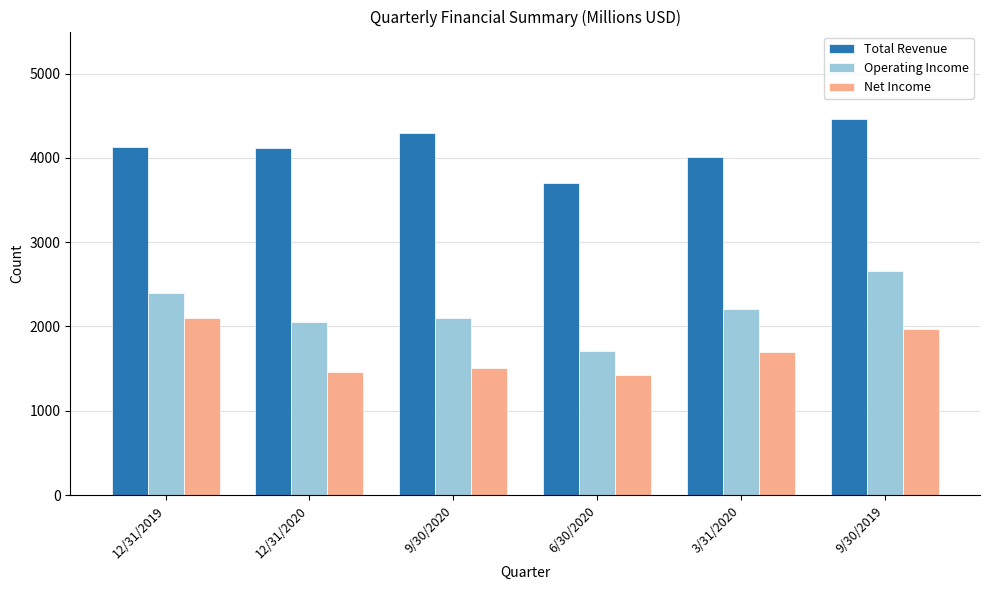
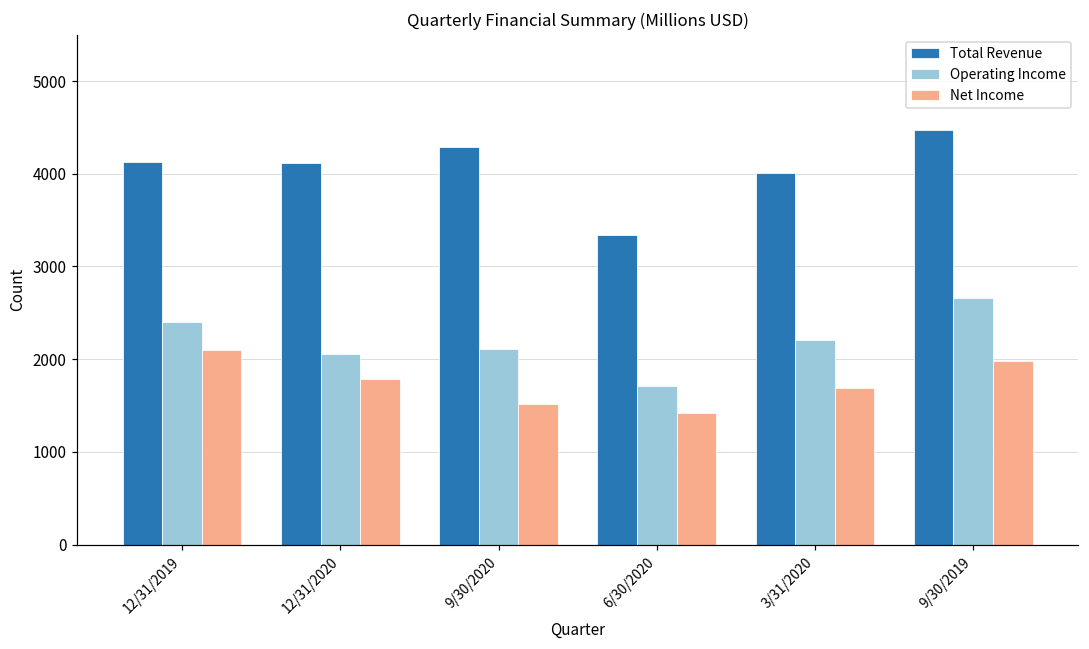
Net Income, 12/31/2020: 1500 -> 1800
Total Revenue, 6/30/2020: 3700 -> 3300
